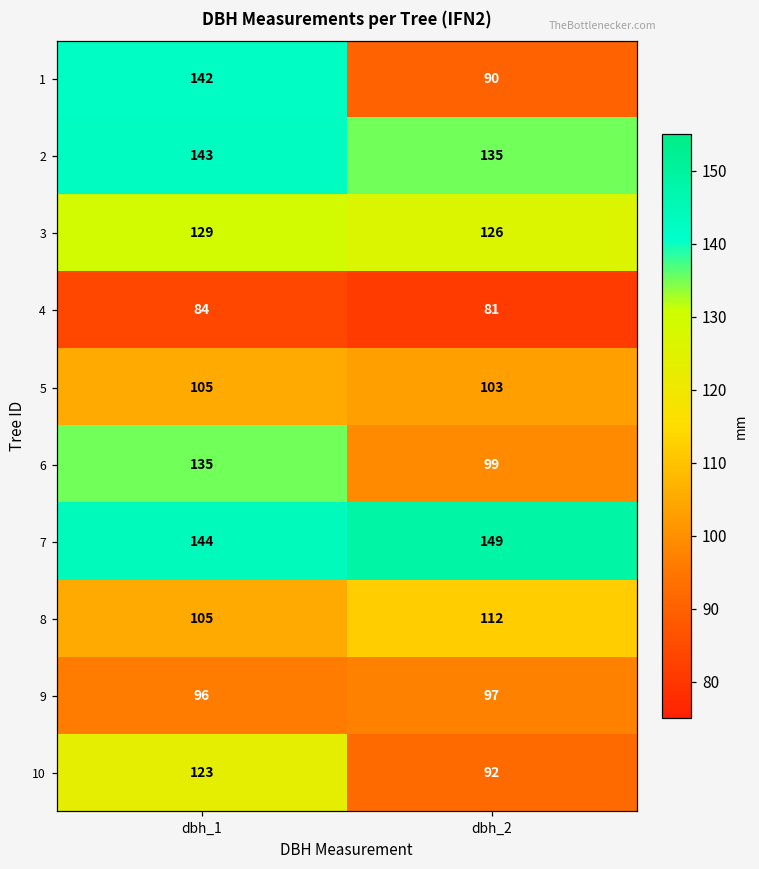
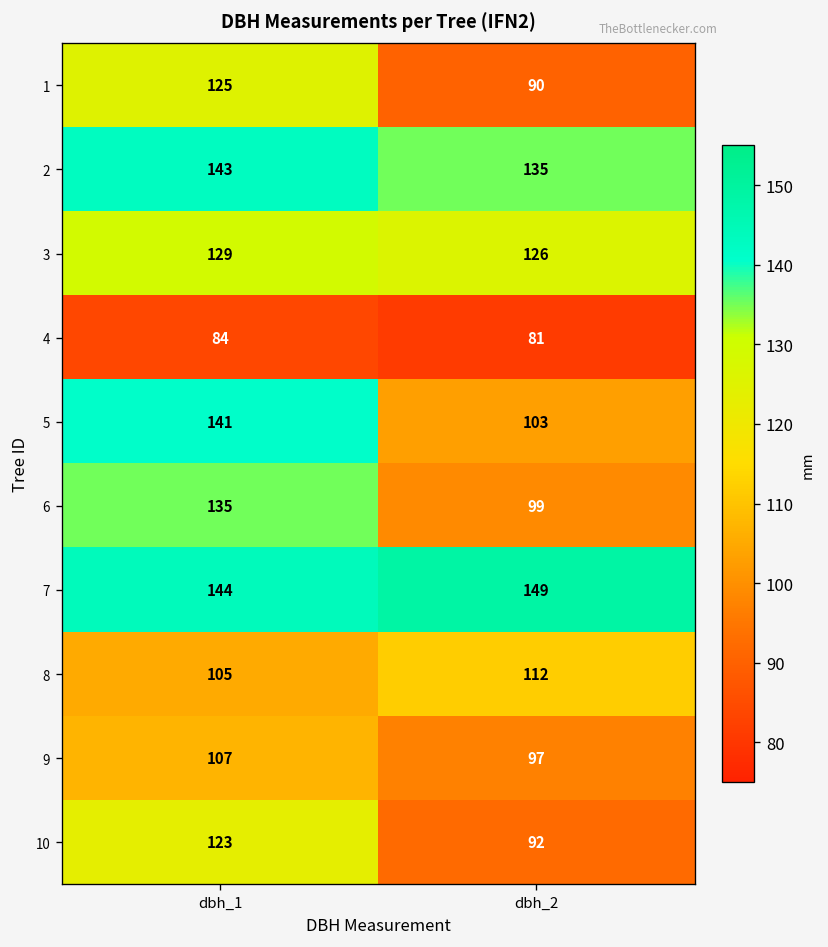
1, dbh_1: 142 -> 125
5, dbh_1: 105 -> 141
9, dbh_1: 96 -> 107
